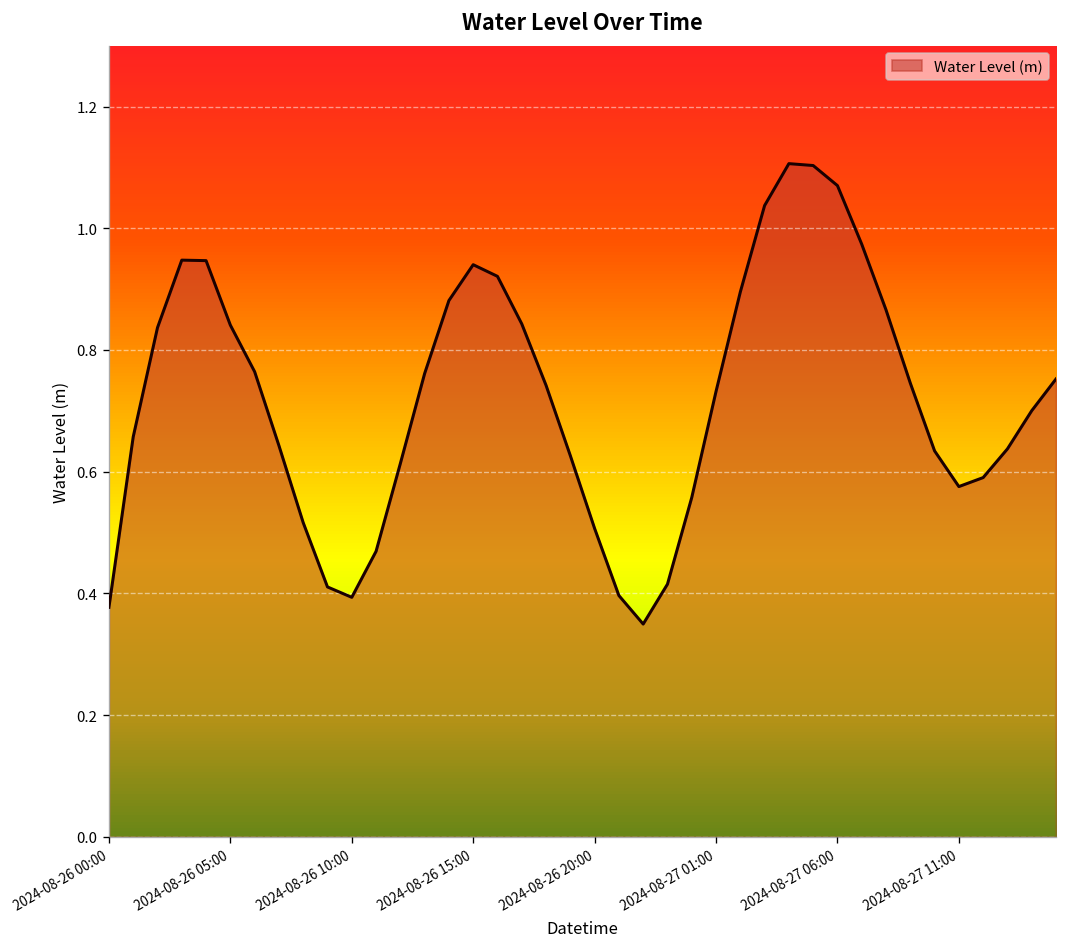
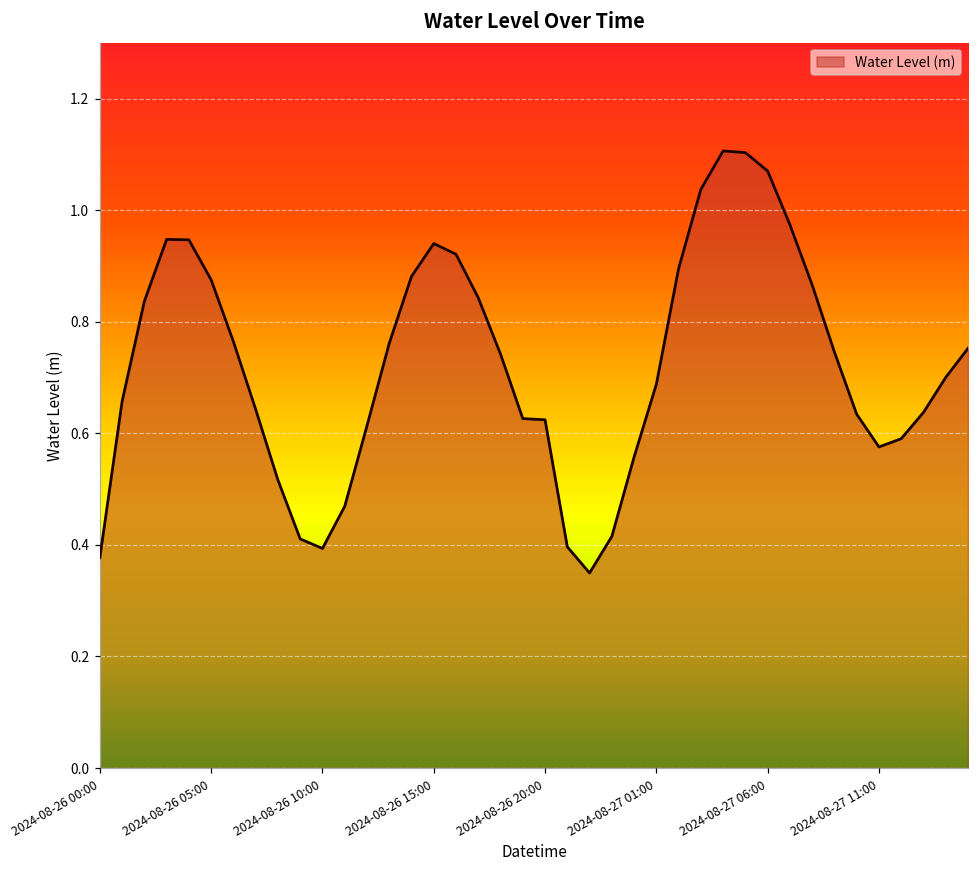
2024-08-26 05:00: 0.84 -> 0.88
2024-08-26 20:00: 0.51 -> 0.62
2024-08-27 01:00: 0.73 -> 0.69
